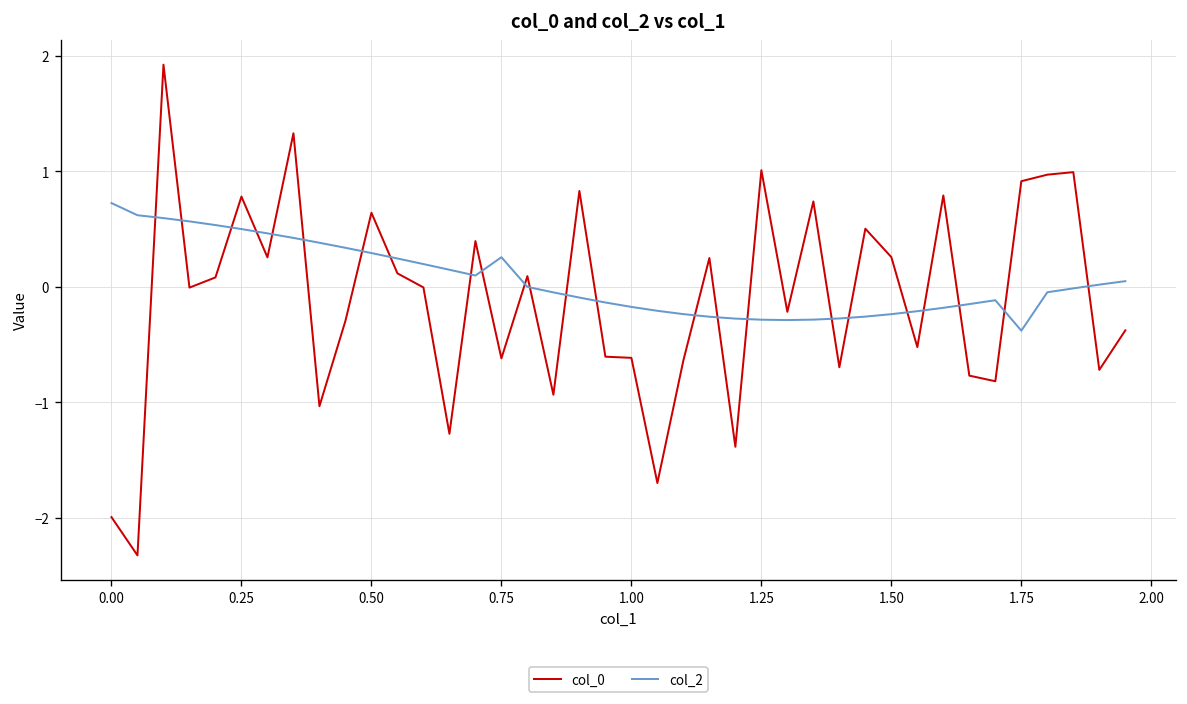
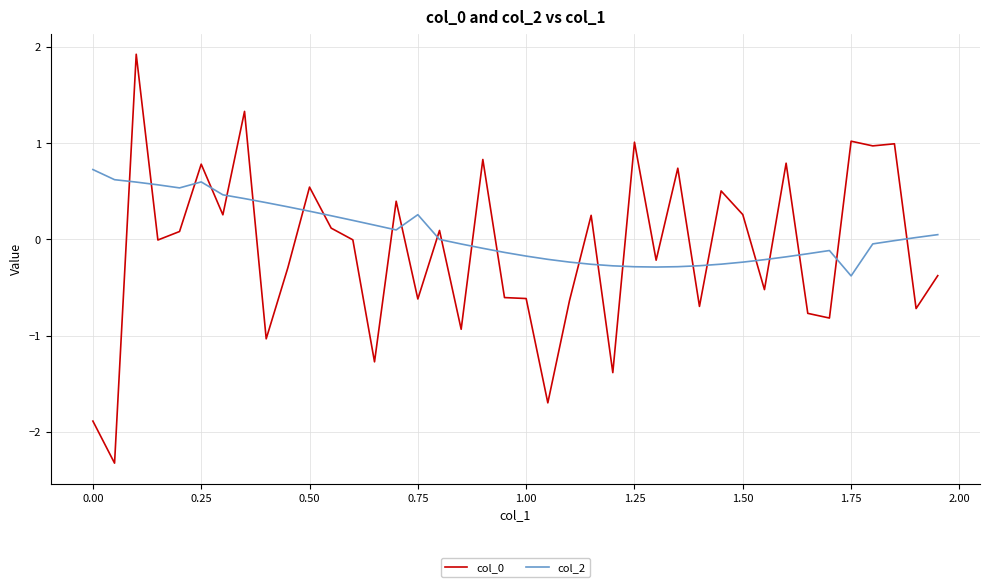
col_0, 0.00: -2.0 -> -1.9
col_2, 0.25: 0.5 -> 0.6
col_0, 0.50: 0.6 -> 0.5
col_0, 1.75: 0.9 -> 1.0
